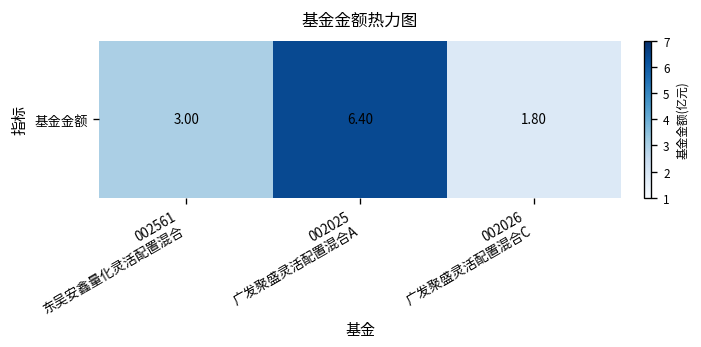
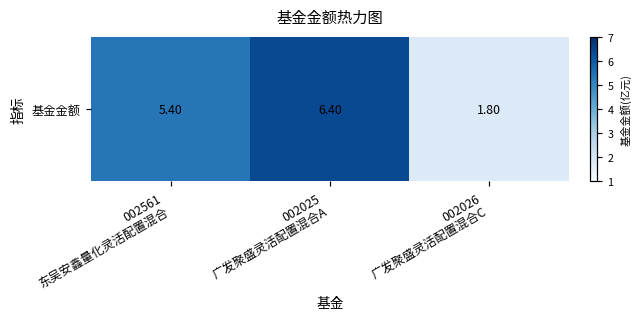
基金金额, 002561 东吴安鑫量化灵活配置混合: 3.00 -> 5.40
